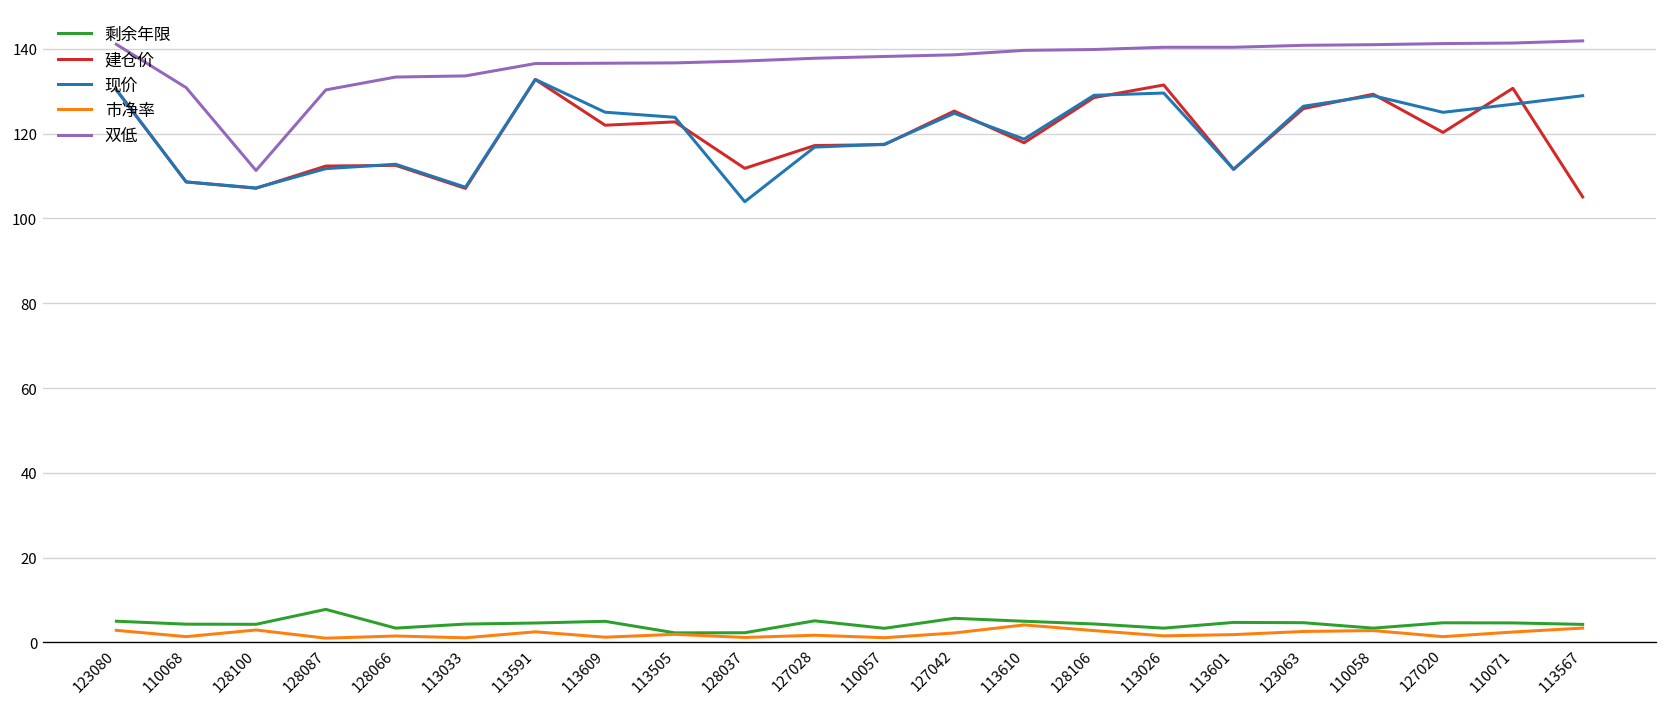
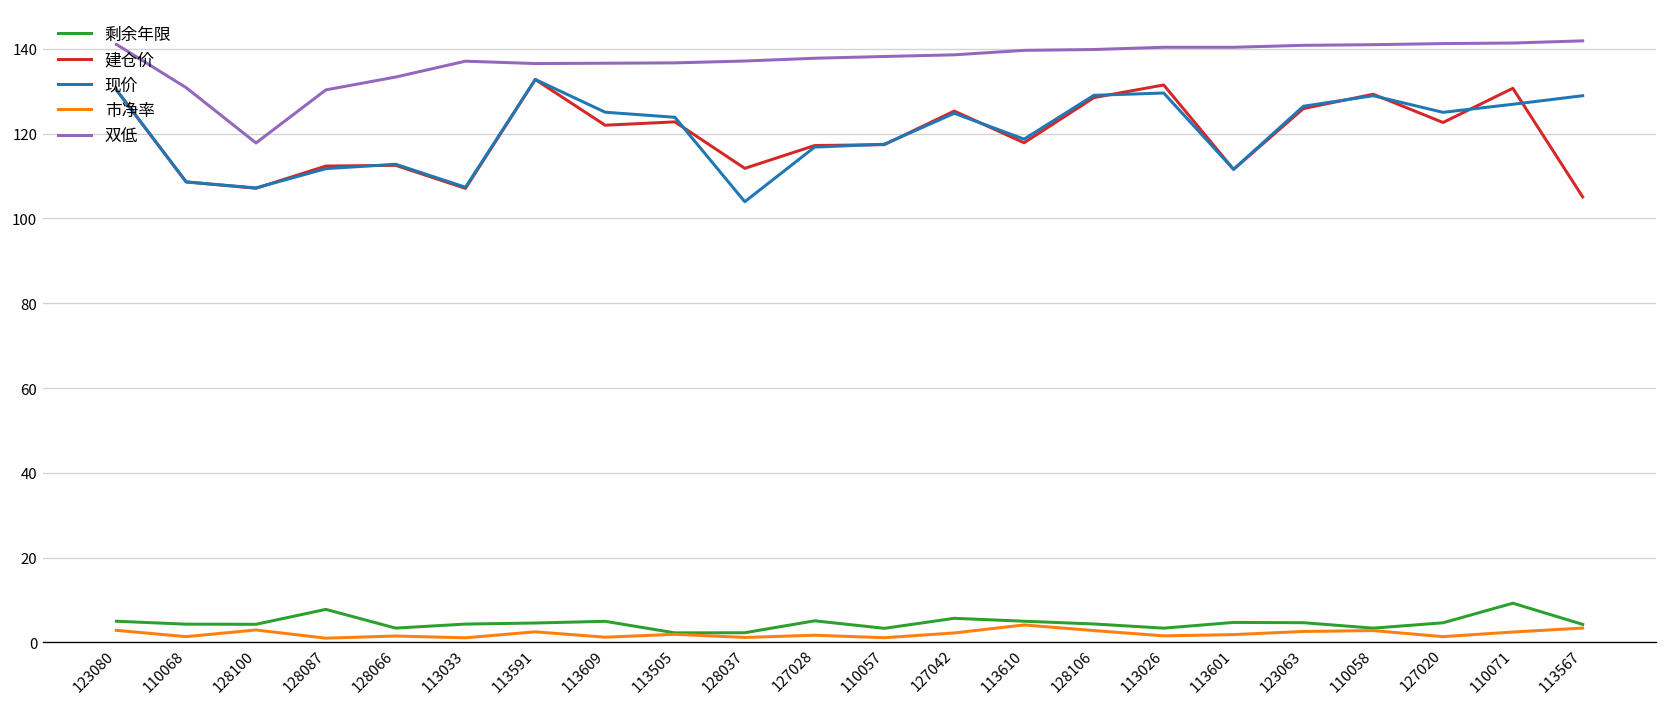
双低, 128100: 111 -> 118
双低, 113033: 134 -> 137
建仓价, 127020: 120 -> 123
剩余年限, 110071: 5 -> 9
